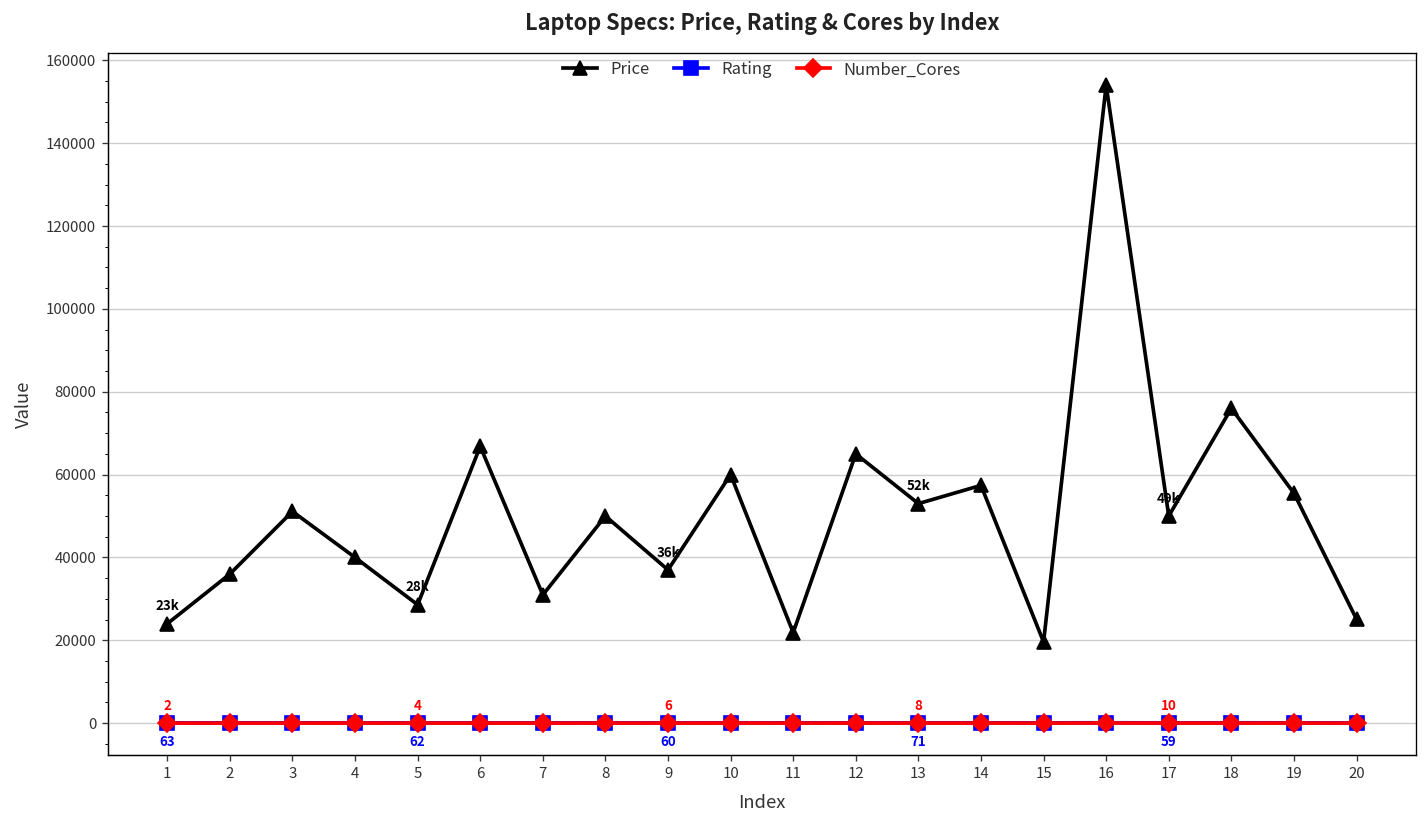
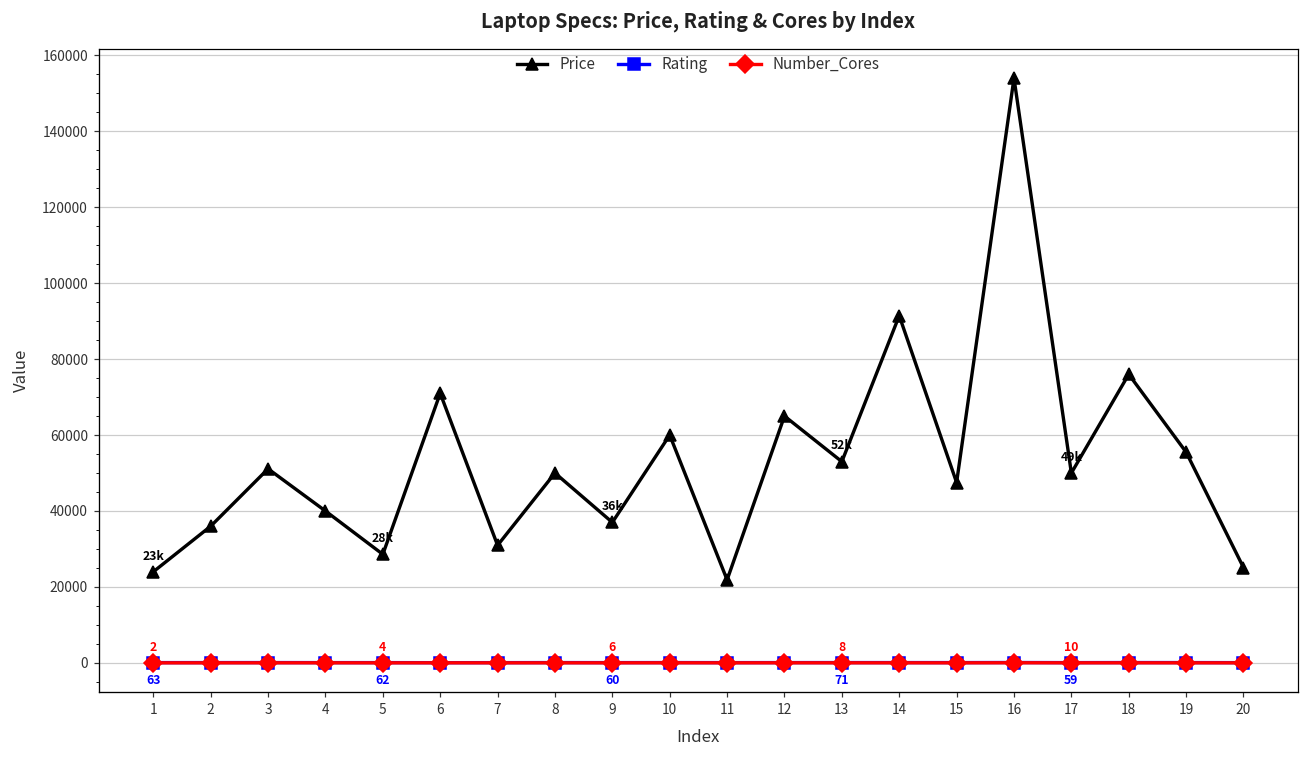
Price, 6: 67000 -> 71000
Price, 14: 57000 -> 91000
Price, 15: 20000 -> 47000
